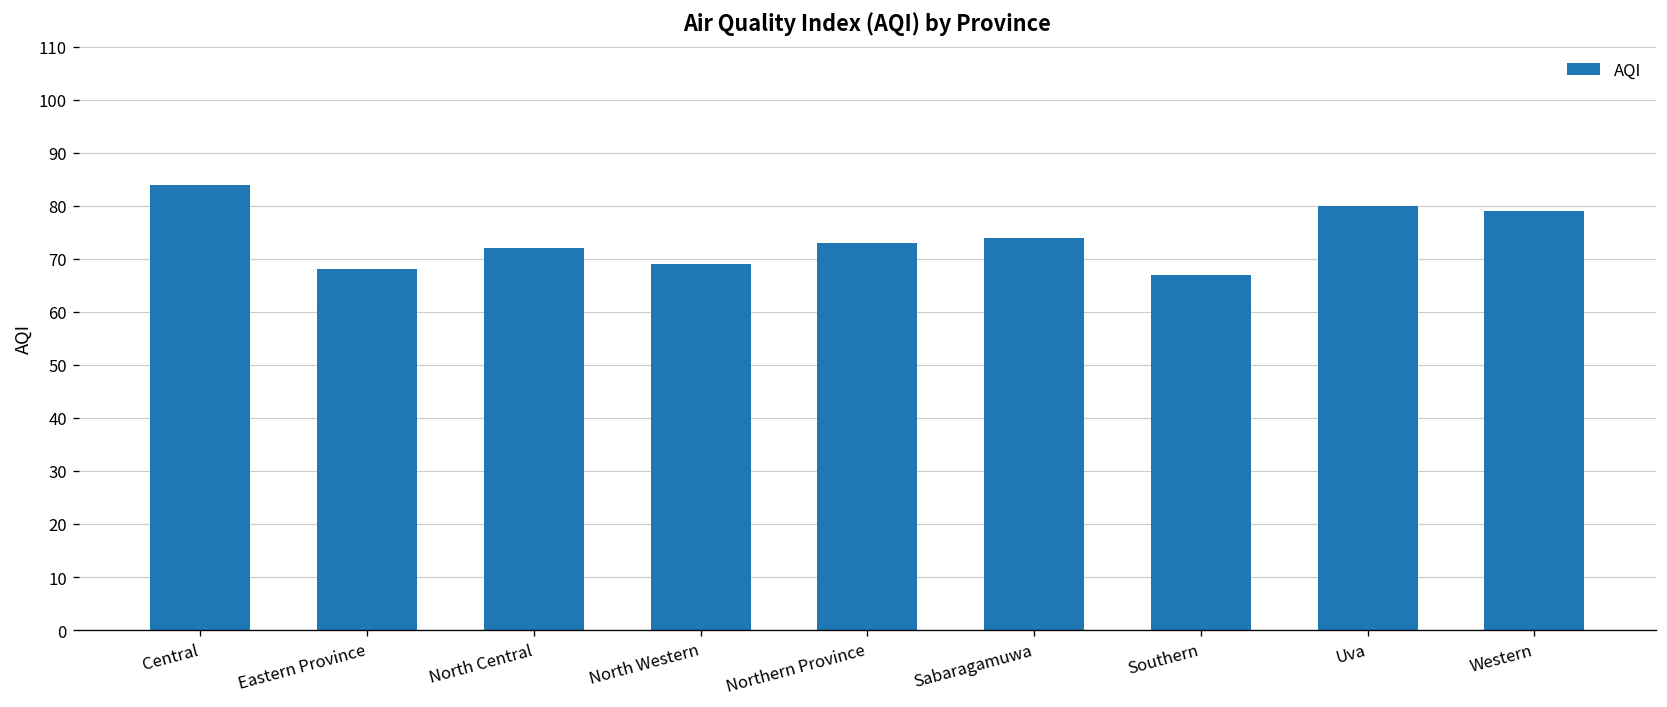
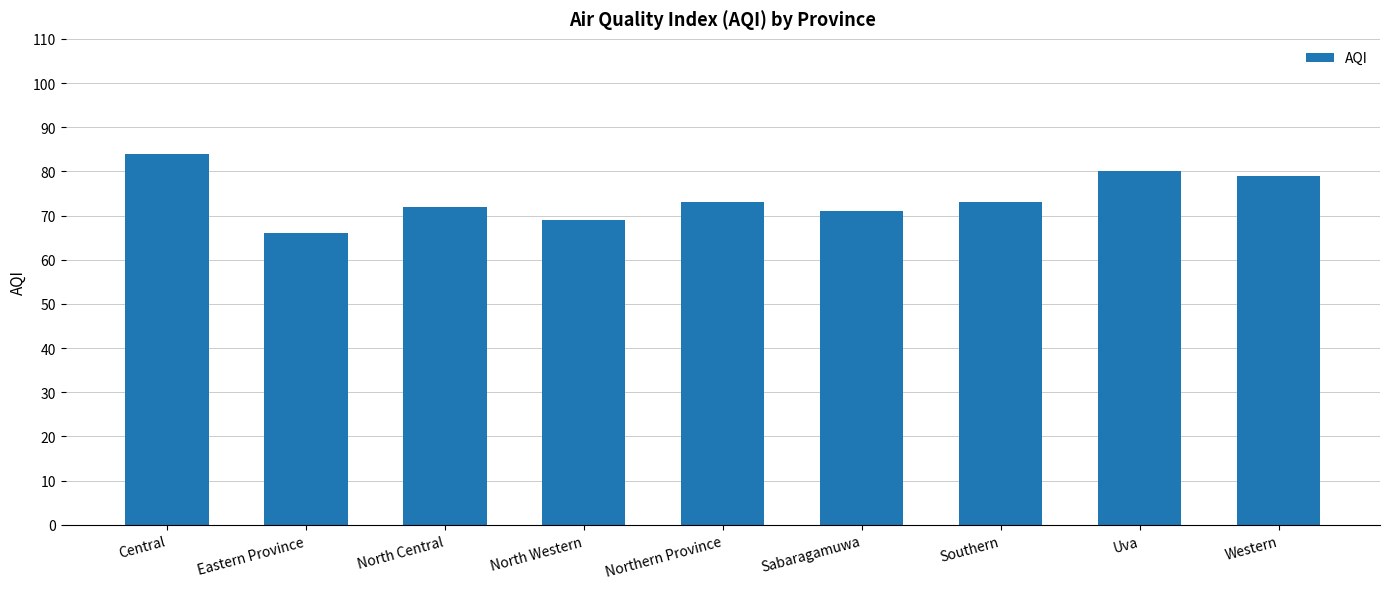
Eastern Province: 68 -> 66
Sabaragamuwa: 74 -> 71
Southern: 67 -> 73
